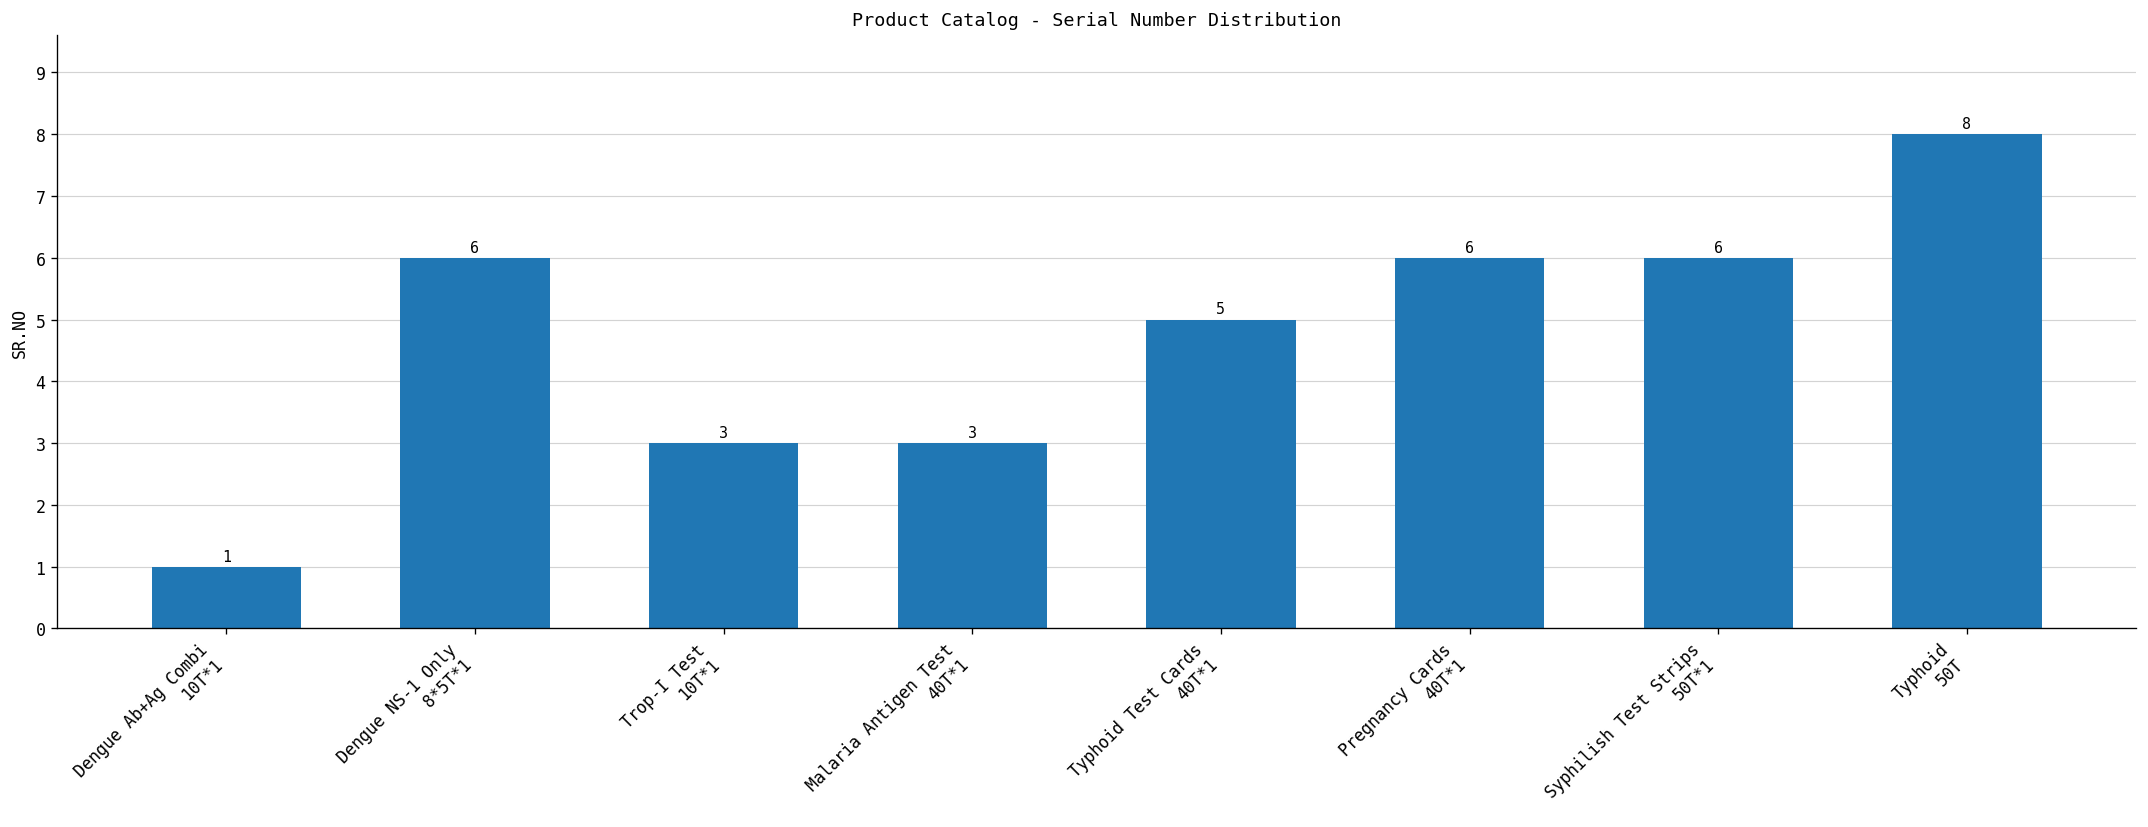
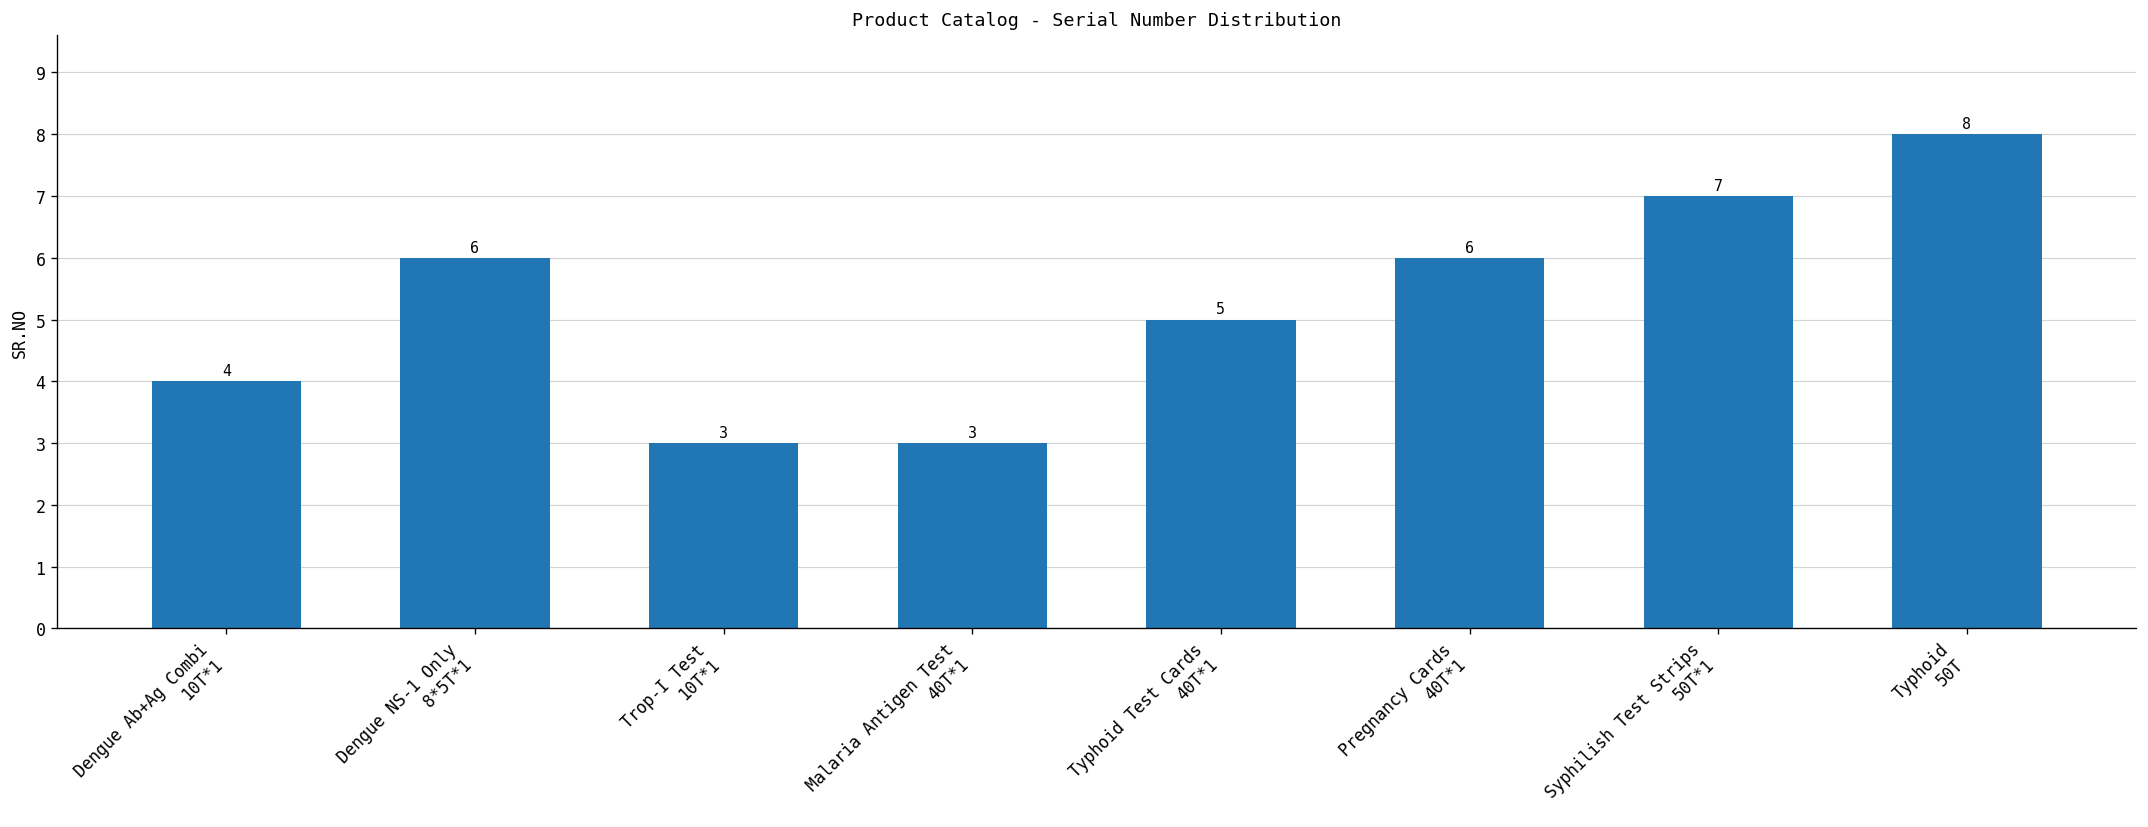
Dengue Ab+Ag Combi 10T*1: 1 -> 4
Syphilish Test Strips 50T*1: 6 -> 7
